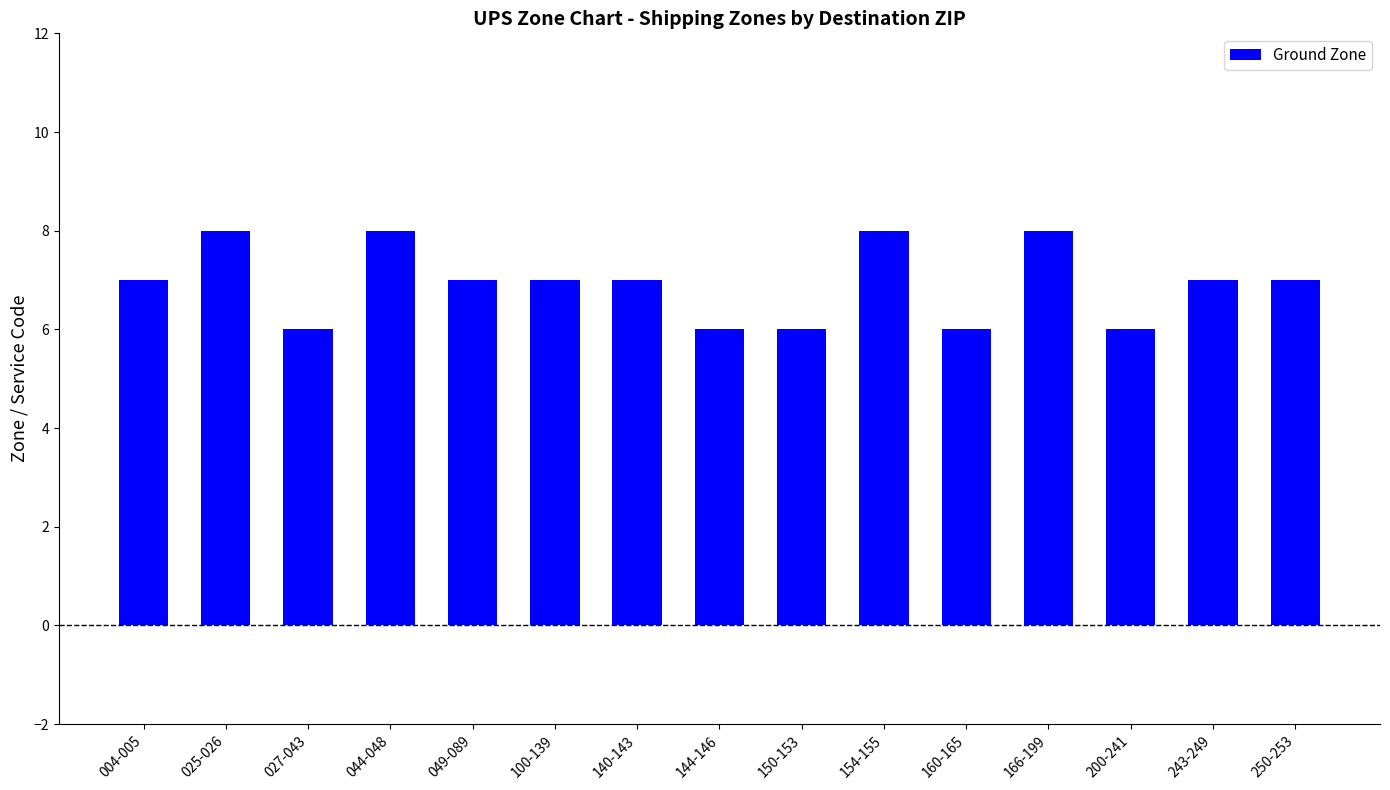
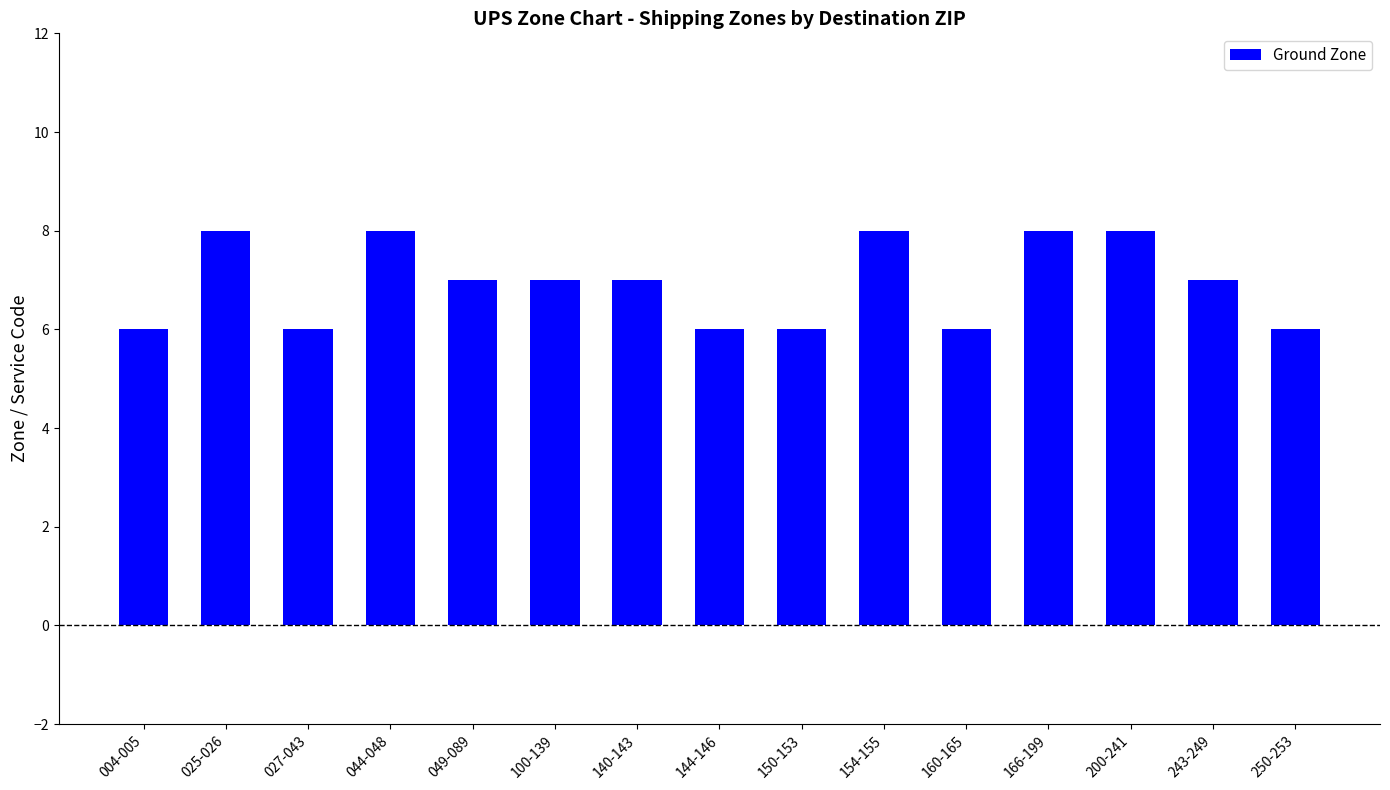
004-005: 7 -> 6
200-241: 6 -> 8
250-253: 7 -> 6
